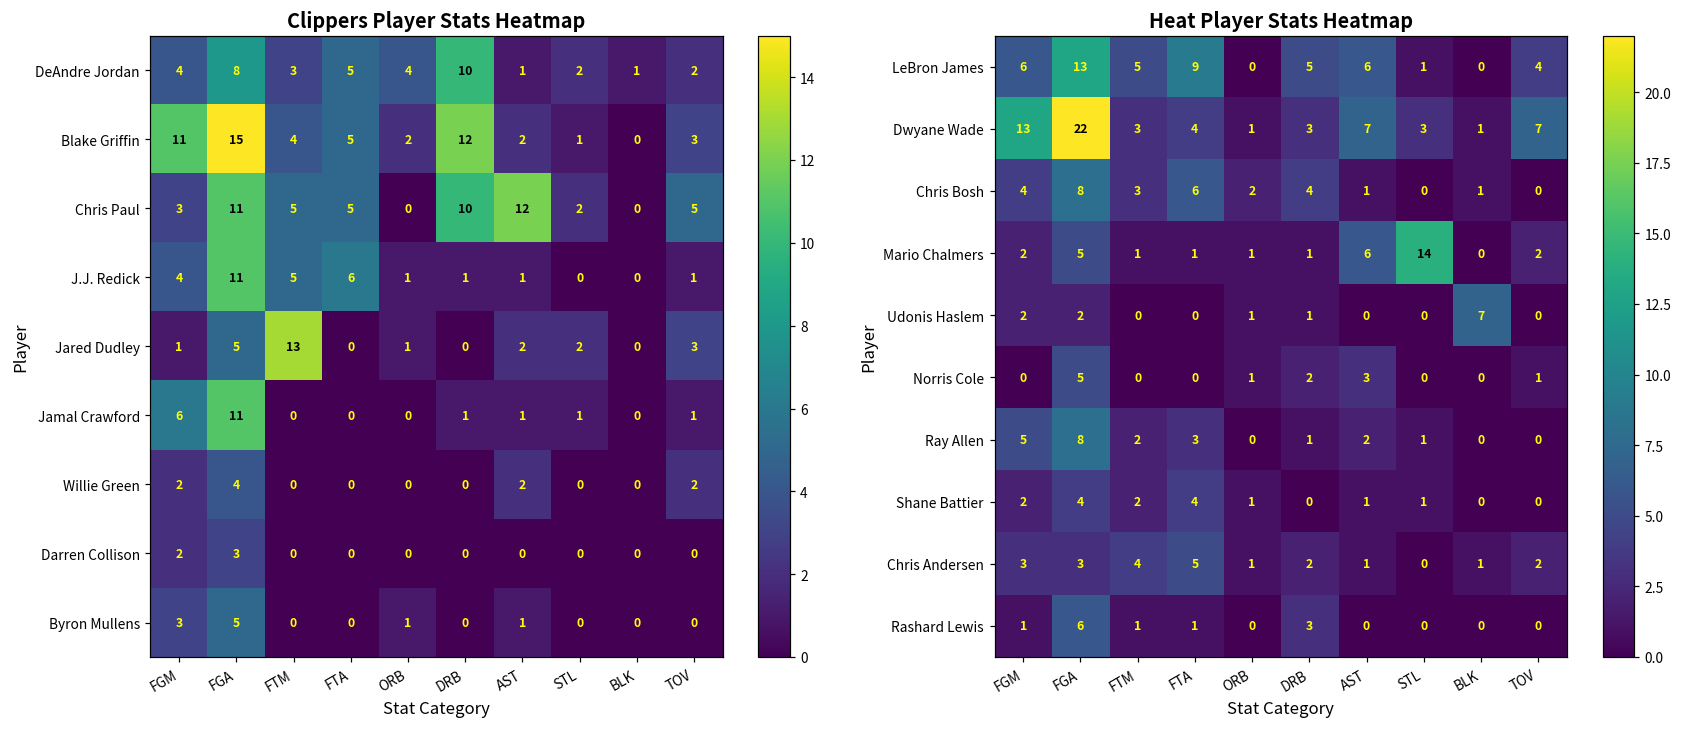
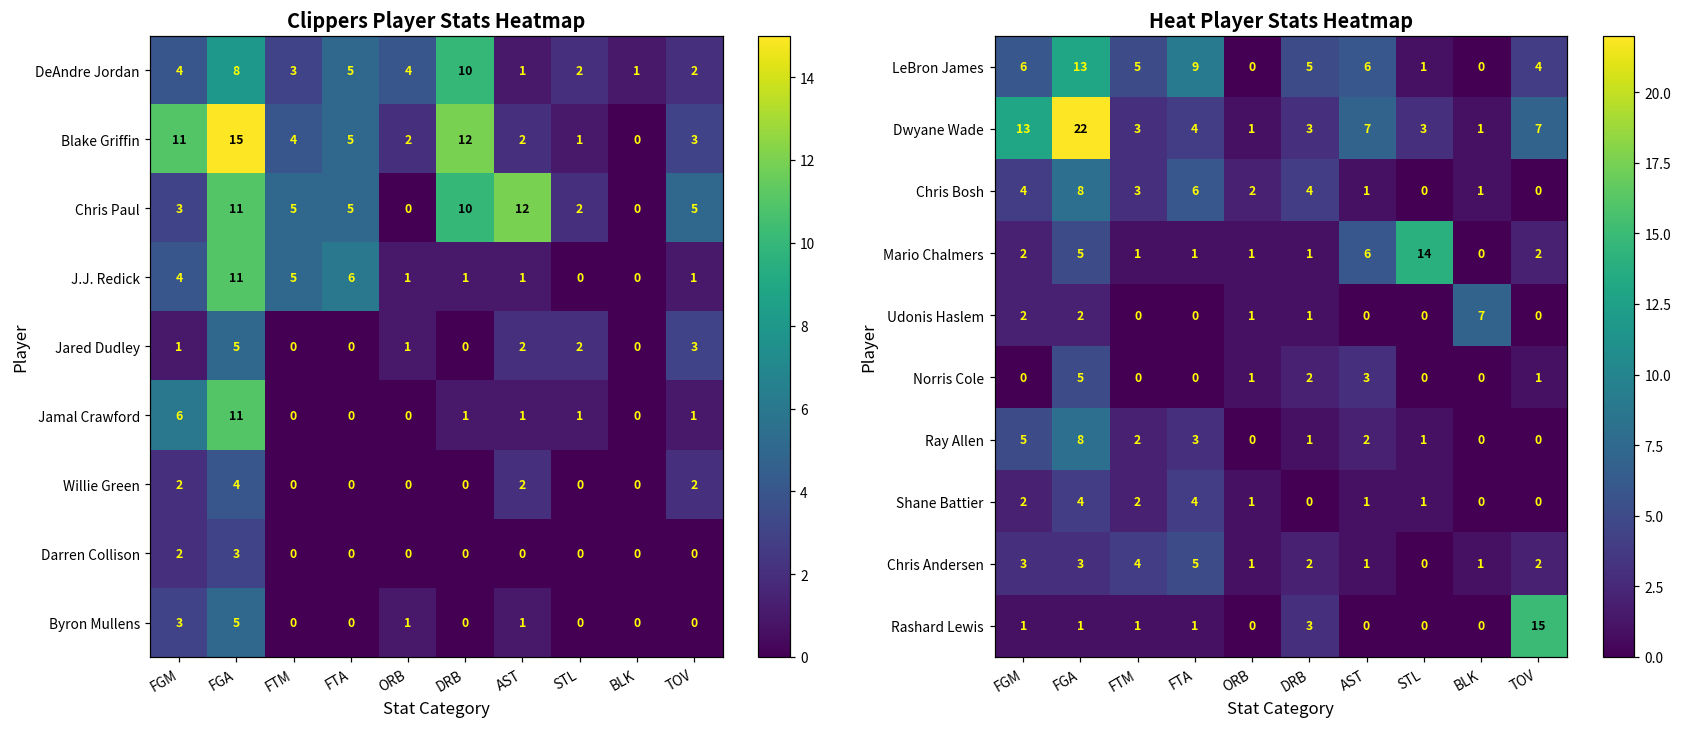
Clippers Player Stats Heatmap, Jared Dudley, FTM: 13 -> 0
Heat Player Stats Heatmap, Rashard Lewis, FGA: 6 -> 1
Heat Player Stats Heatmap, Rashard Lewis, TOV: 0 -> 15
